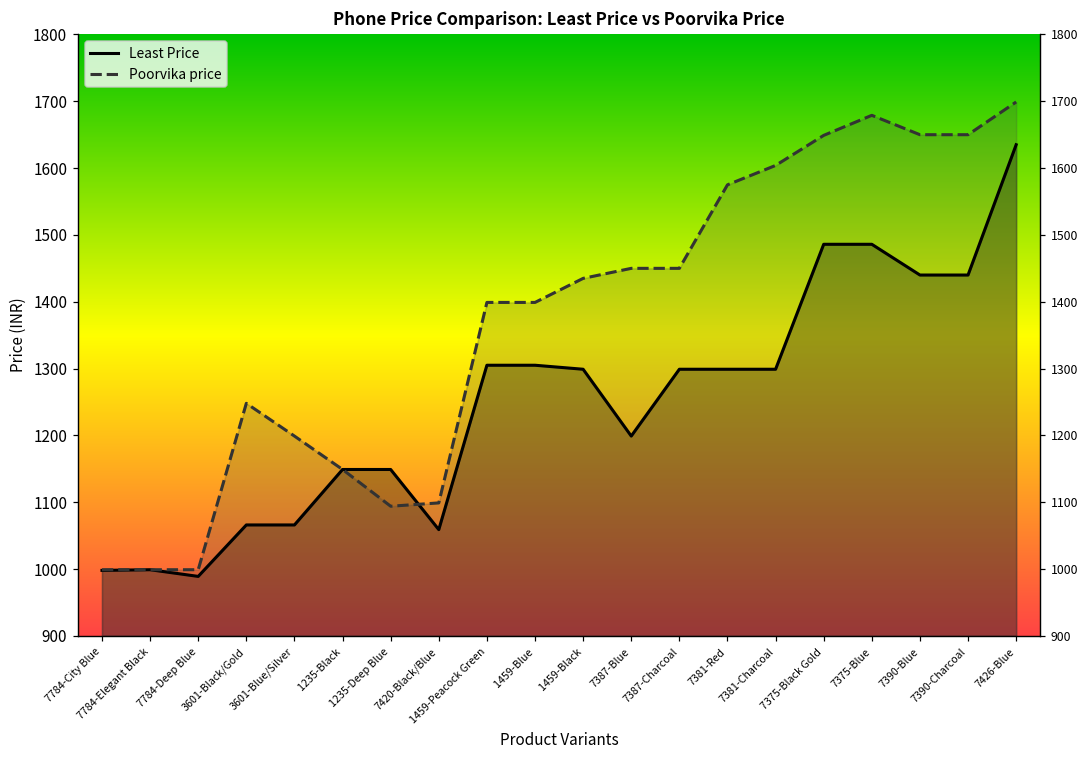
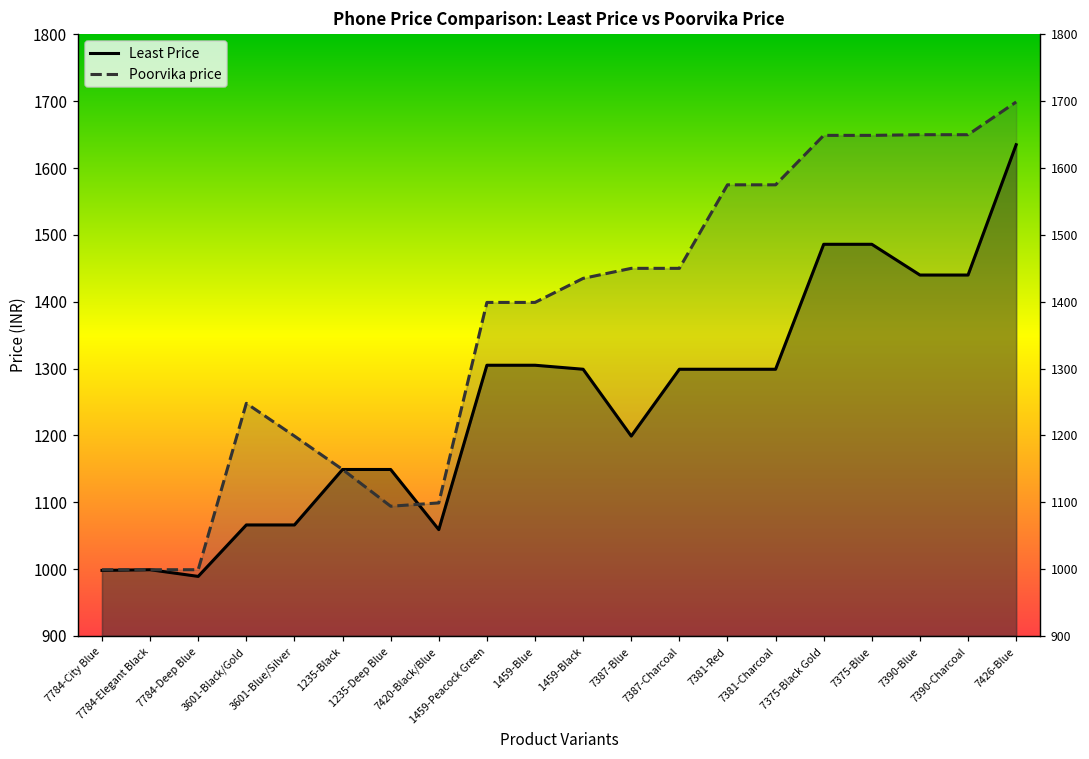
Poorvika price, 7381-Charcoal: 1600 -> 1580
Poorvika price, 7375-Blue: 1680 -> 1650
